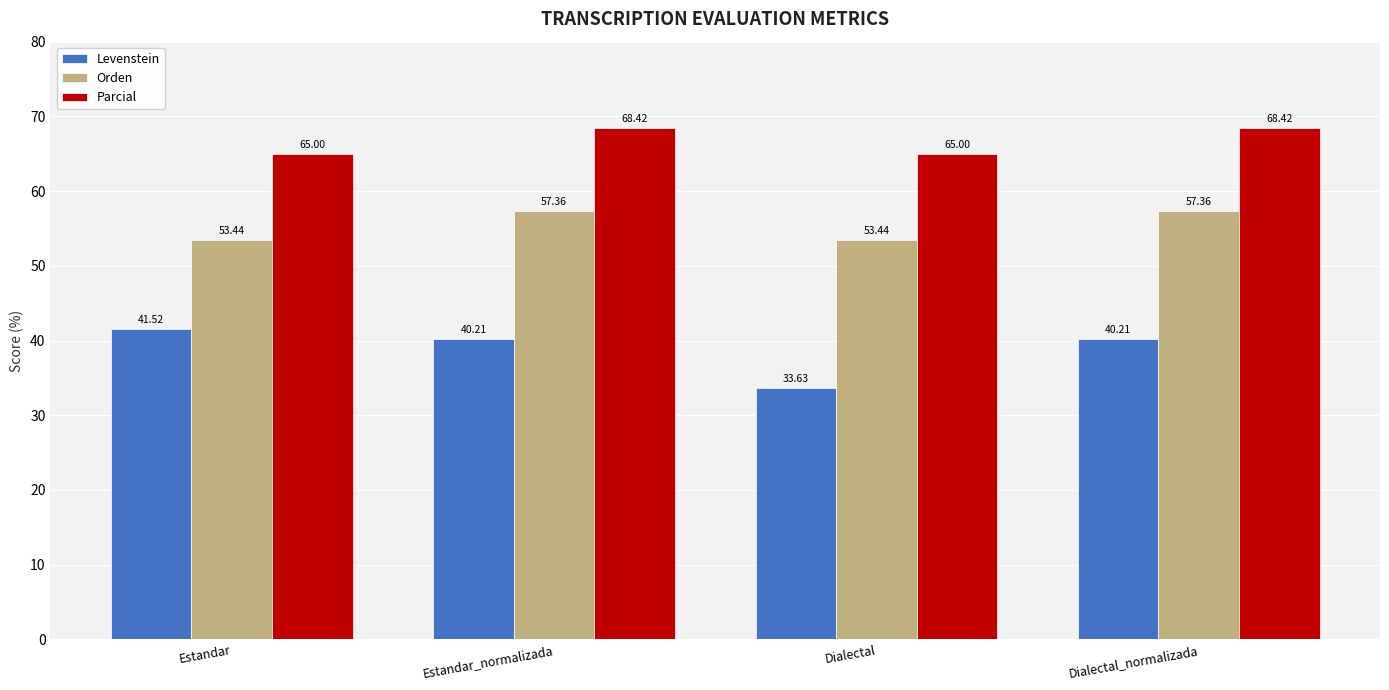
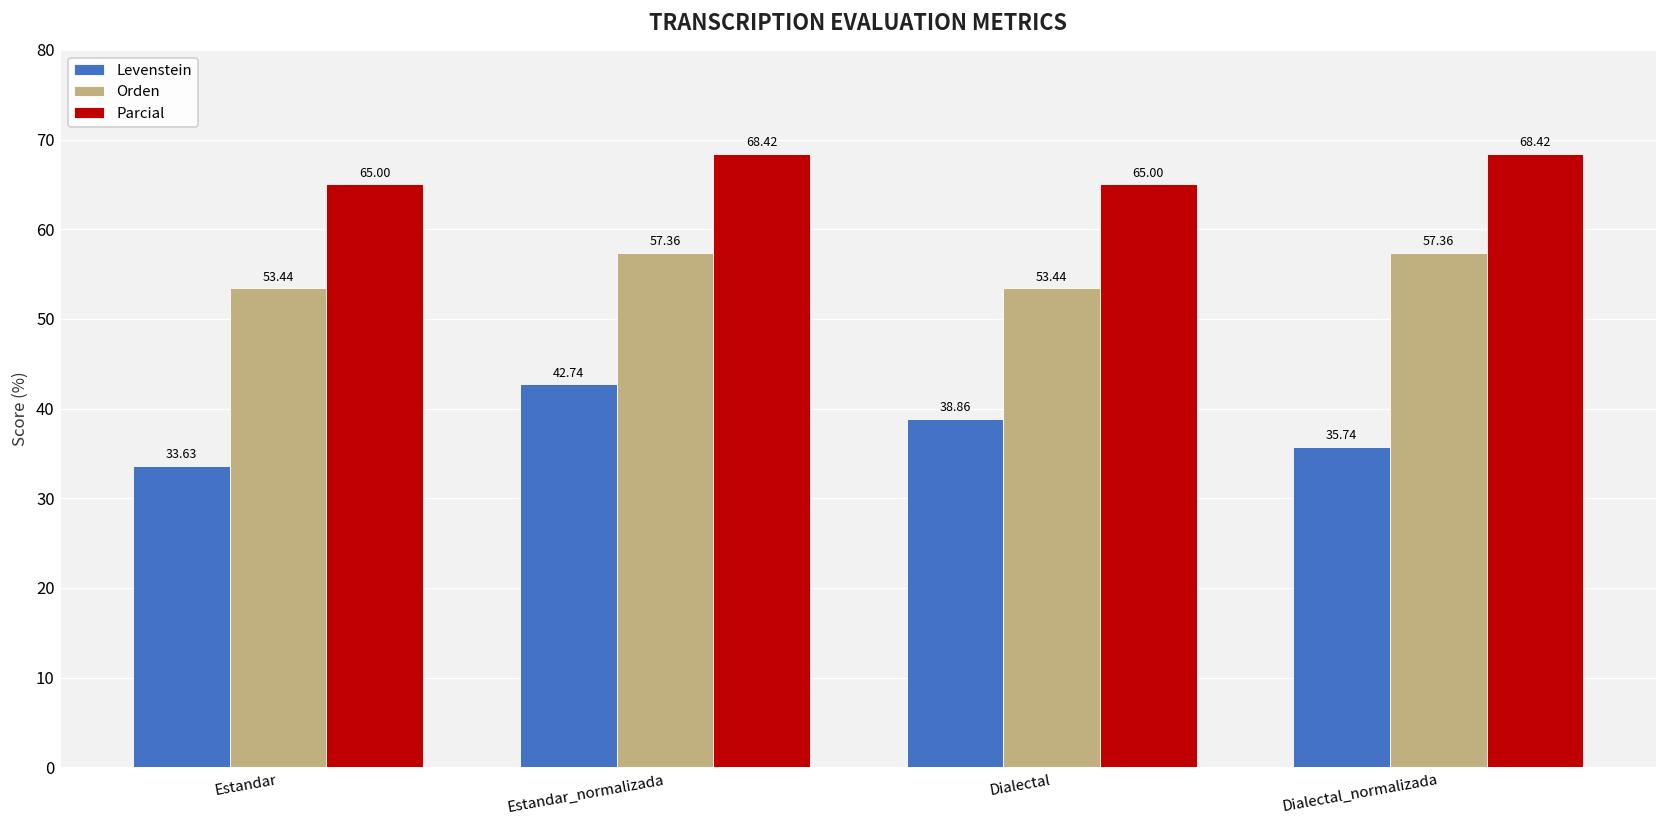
Levenstein, Estandar: 41.52 -> 33.63
Levenstein, Estandar_normalizada: 40.21 -> 42.74
Levenstein, Dialectal: 33.63 -> 38.86
Levenstein, Dialectal_normalizada: 40.21 -> 35.74
